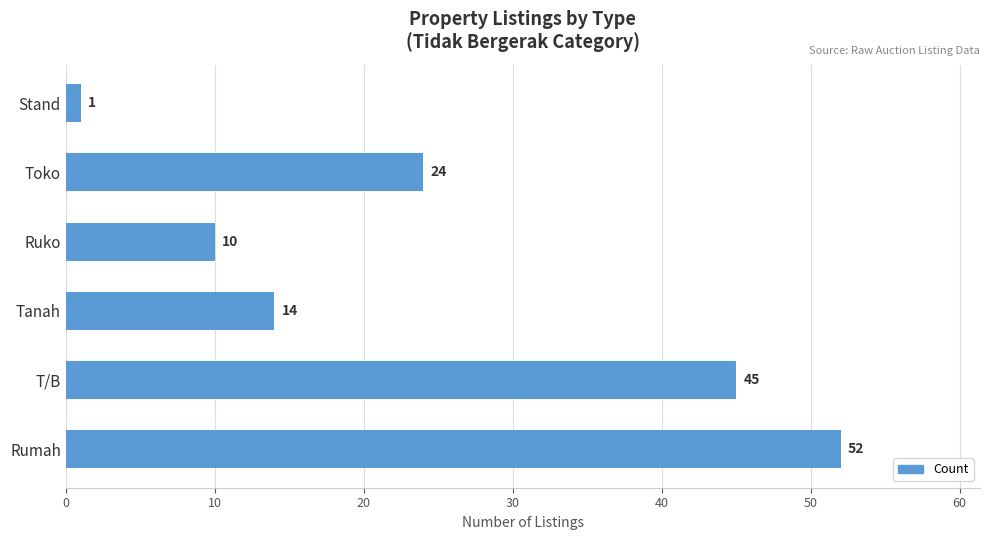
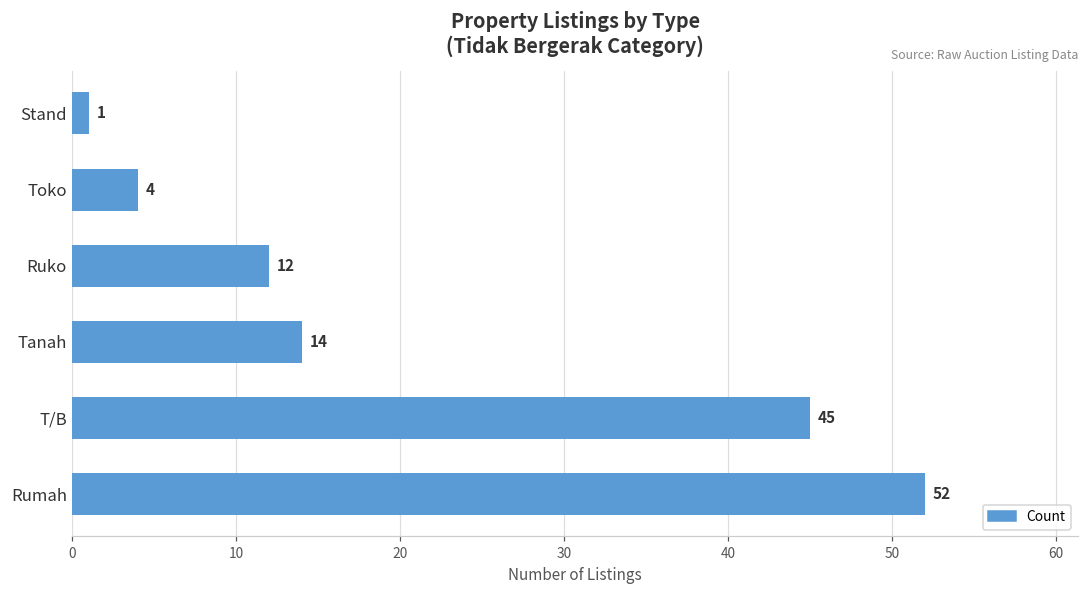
Toko: 24 -> 4
Ruko: 10 -> 12
